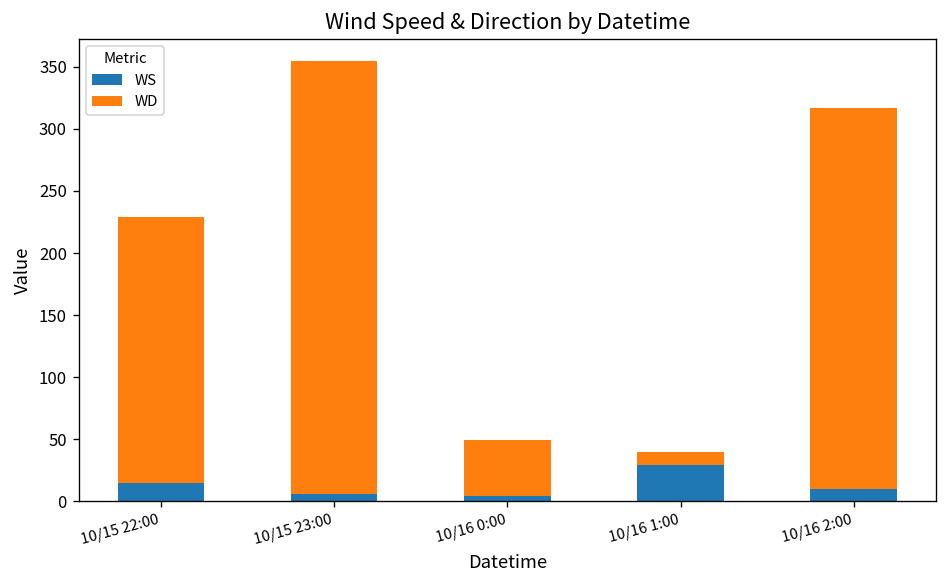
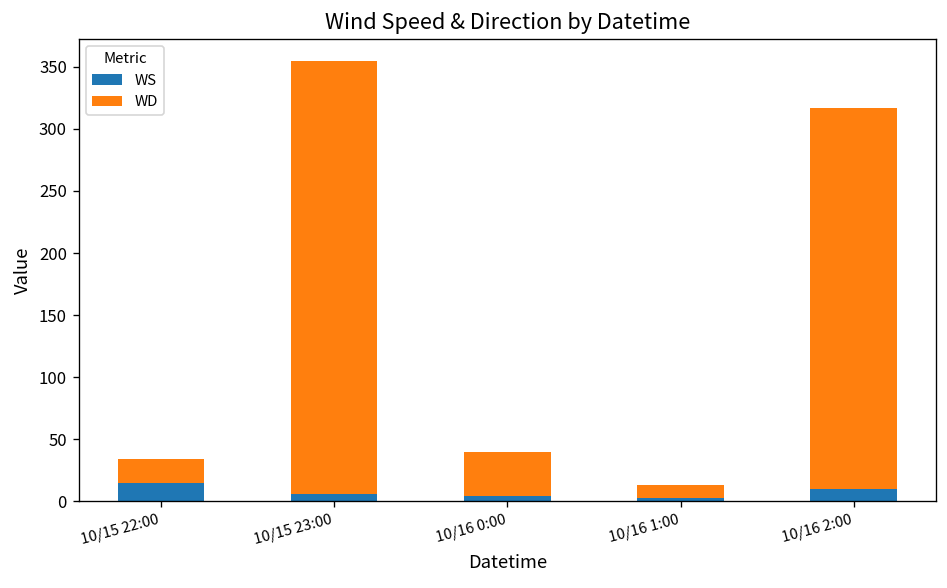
WD, 10/15 22:00: 214 -> 19
WD, 10/16 0:00: 45 -> 35
WS, 10/16 1:00: 29 -> 3
